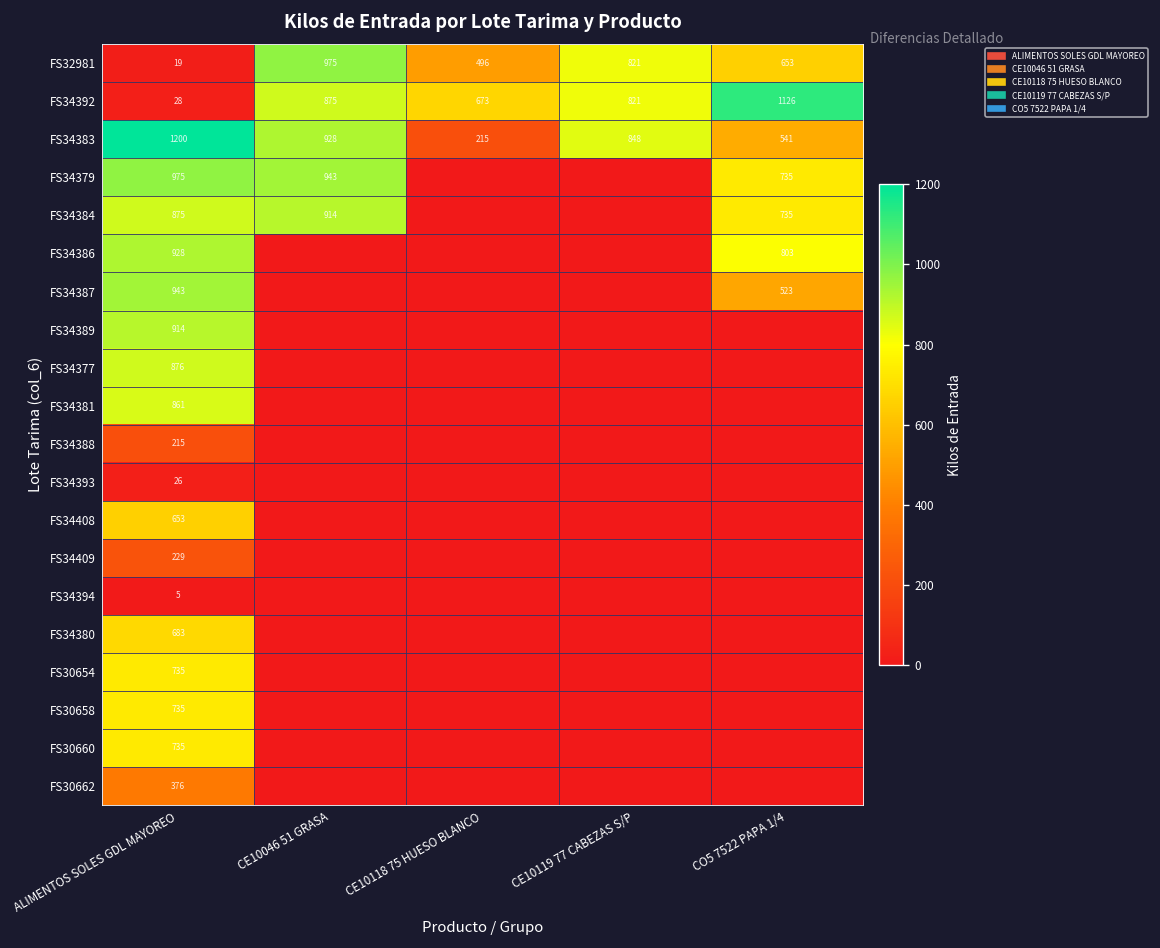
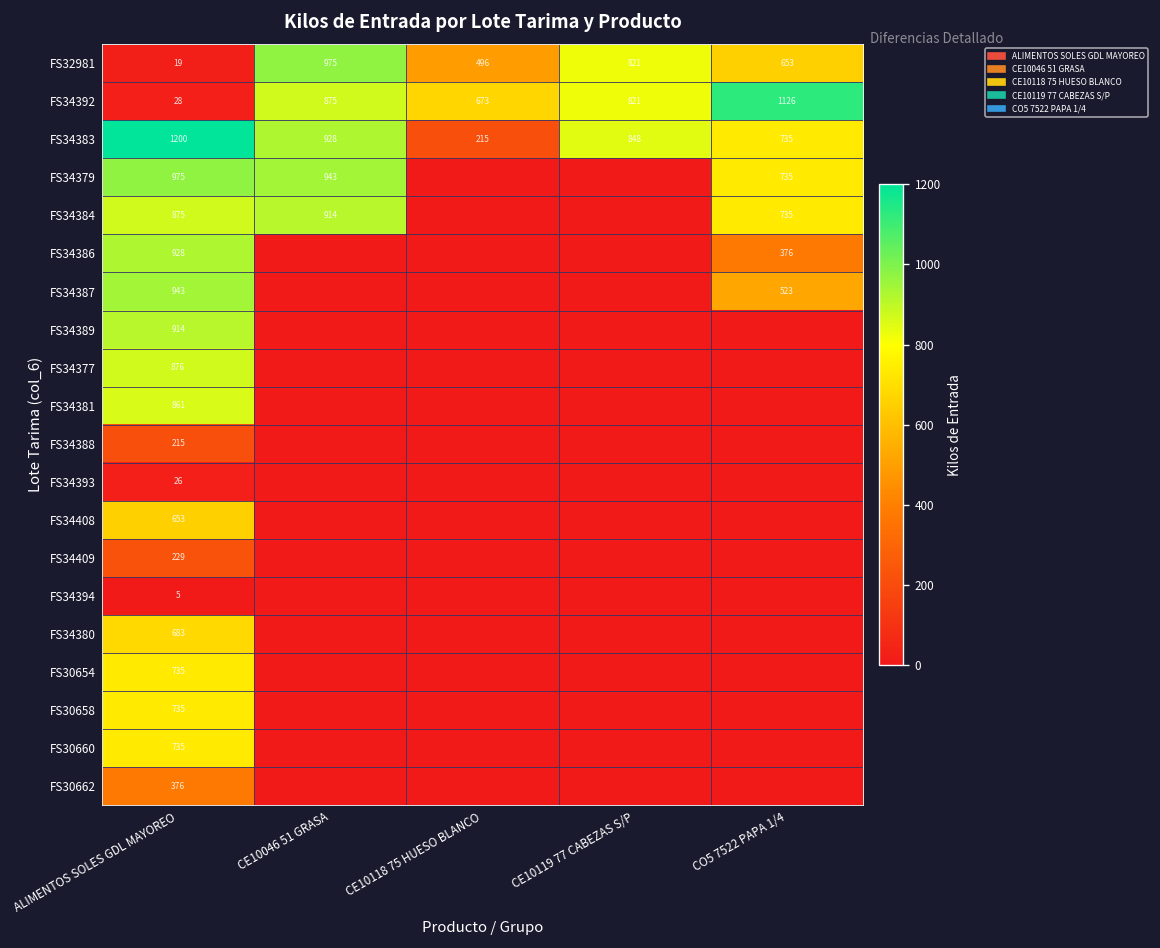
FS34383, CO5 7522 PAPA 1/4: 541 -> 735
FS34386, CO5 7522 PAPA 1/4: 803 -> 376
